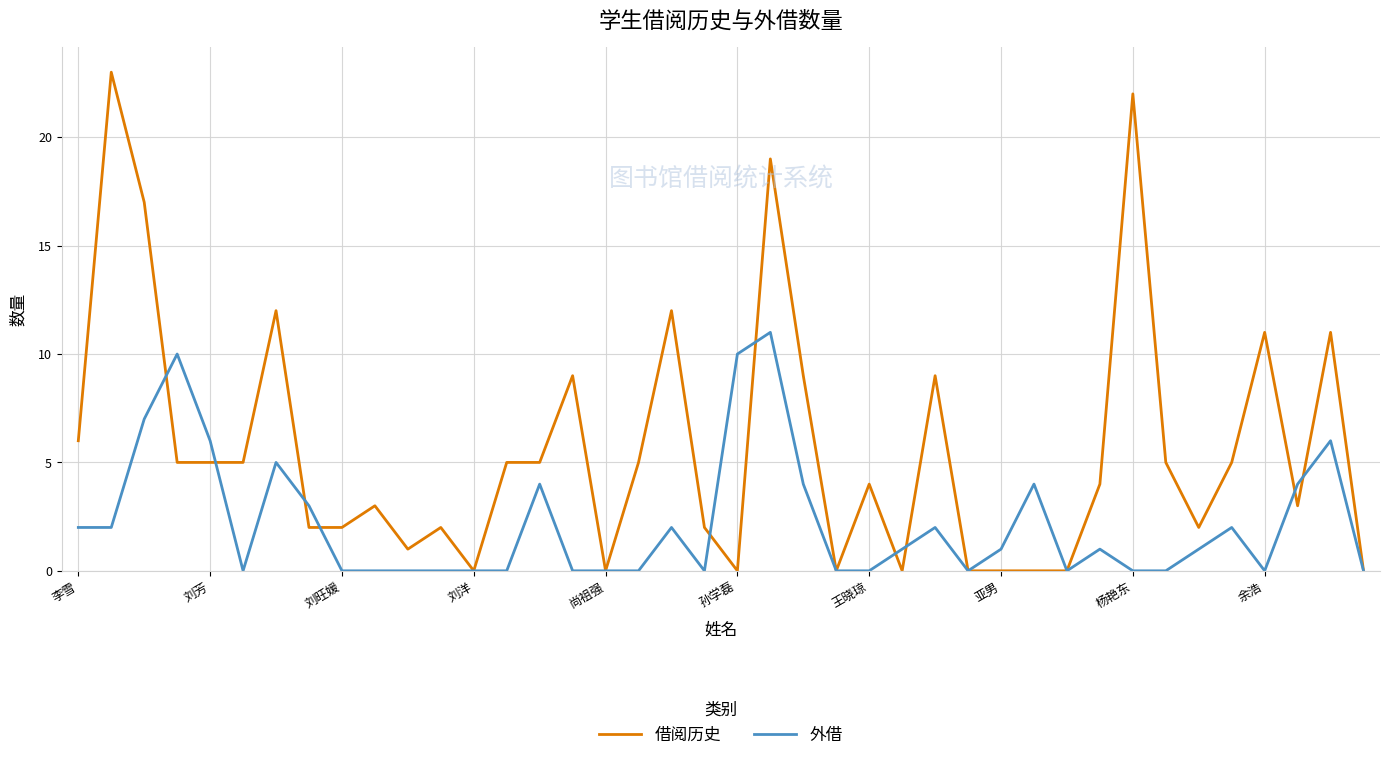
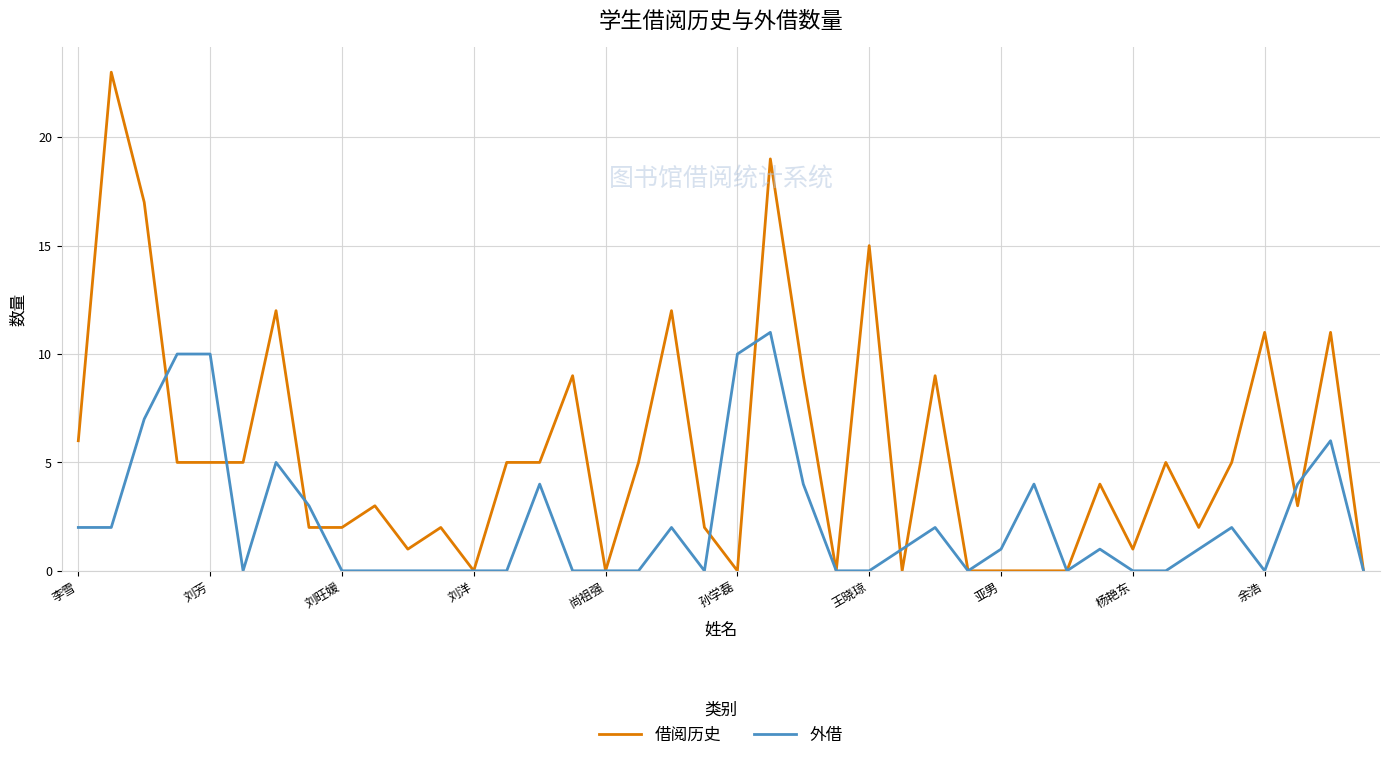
外借, 刘芳: 6 -> 10
借阅历史, 王晓琼: 4 -> 15
借阅历史, 杨艳东: 22 -> 1
